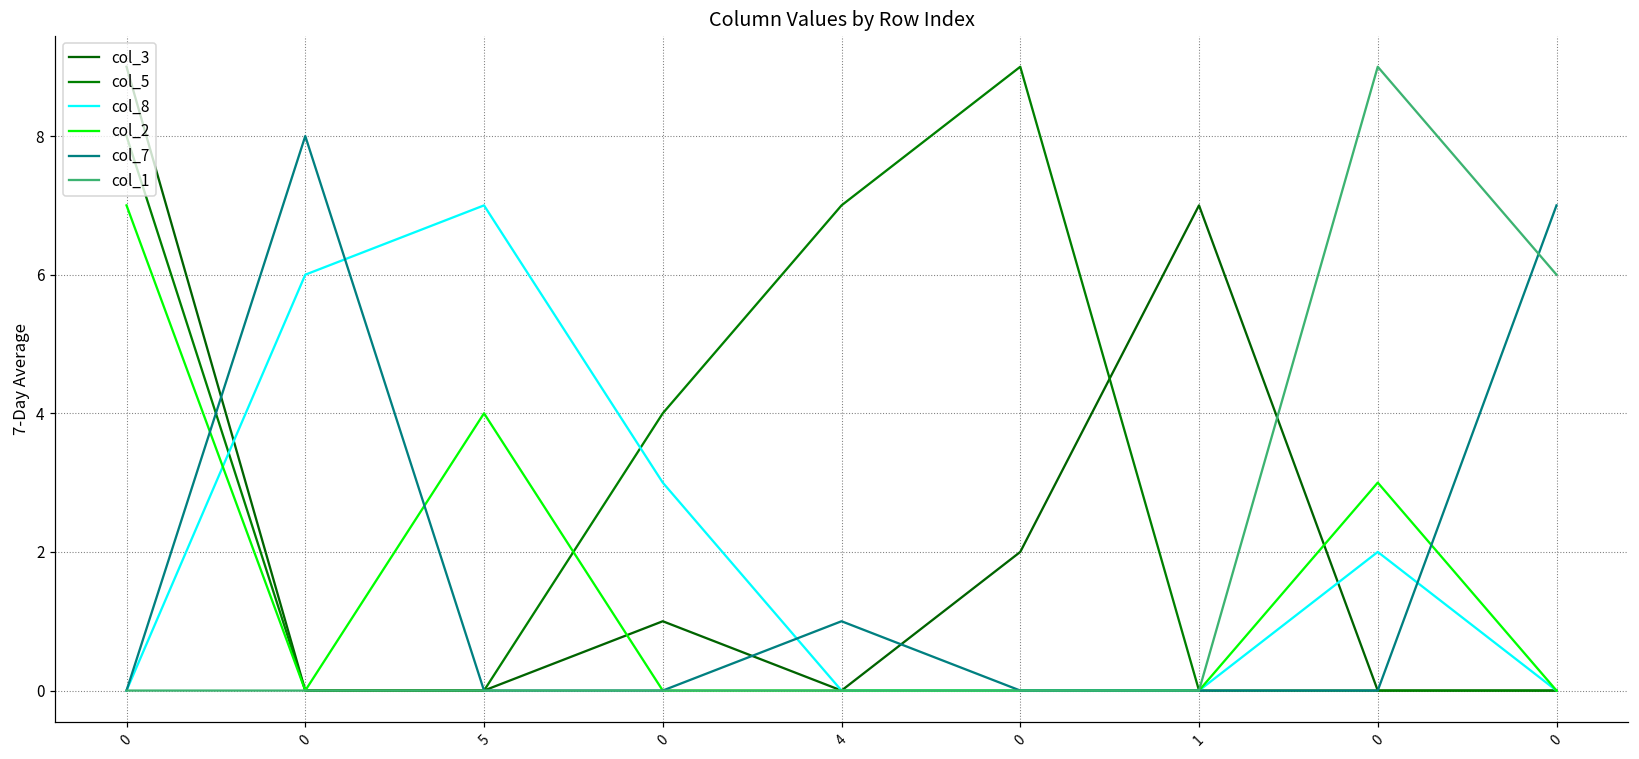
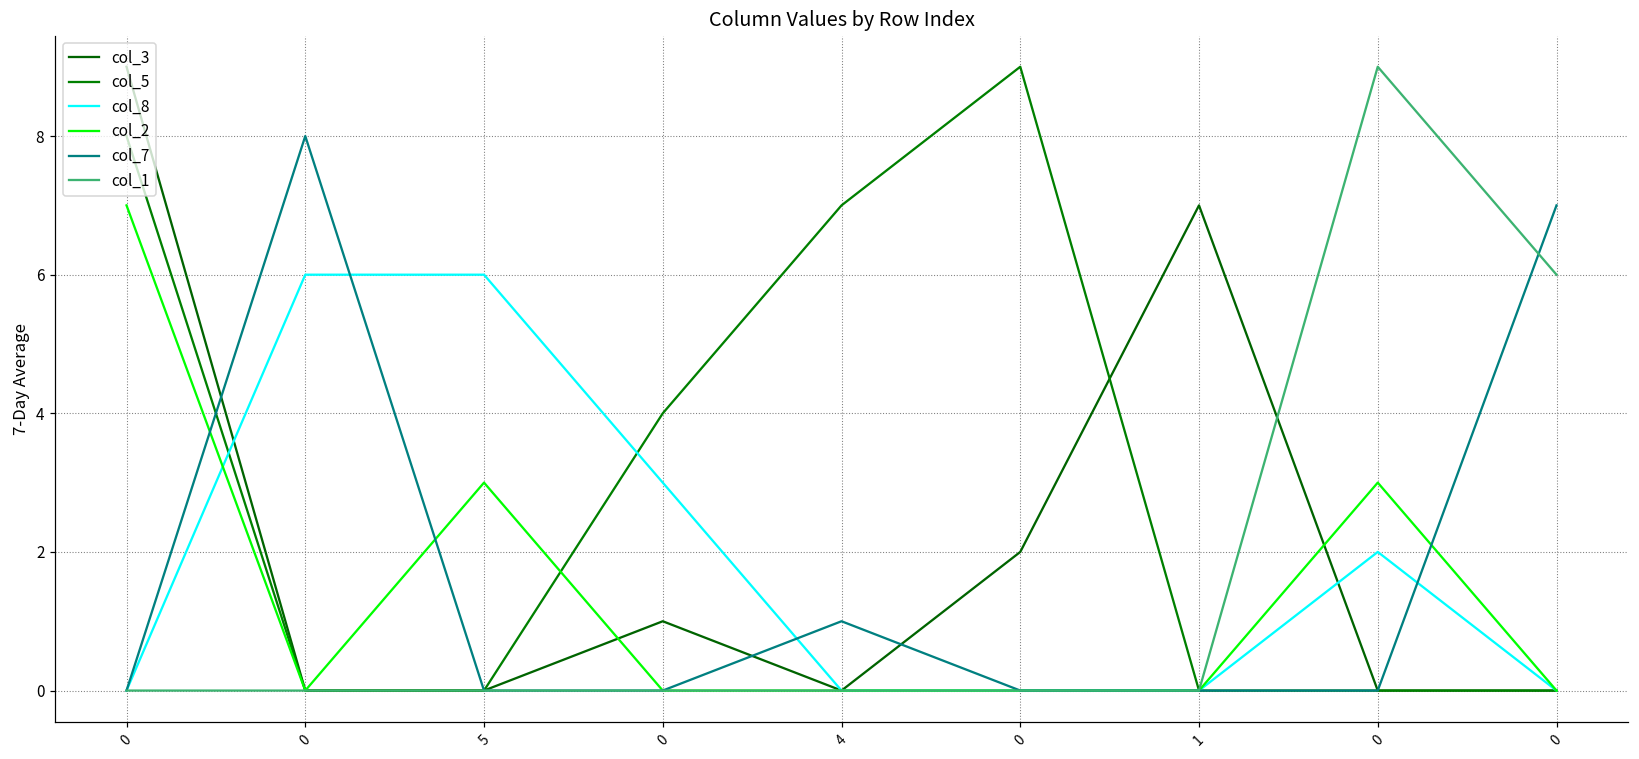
col_8, 5: 7 -> 6
col_2, 5: 4 -> 3
